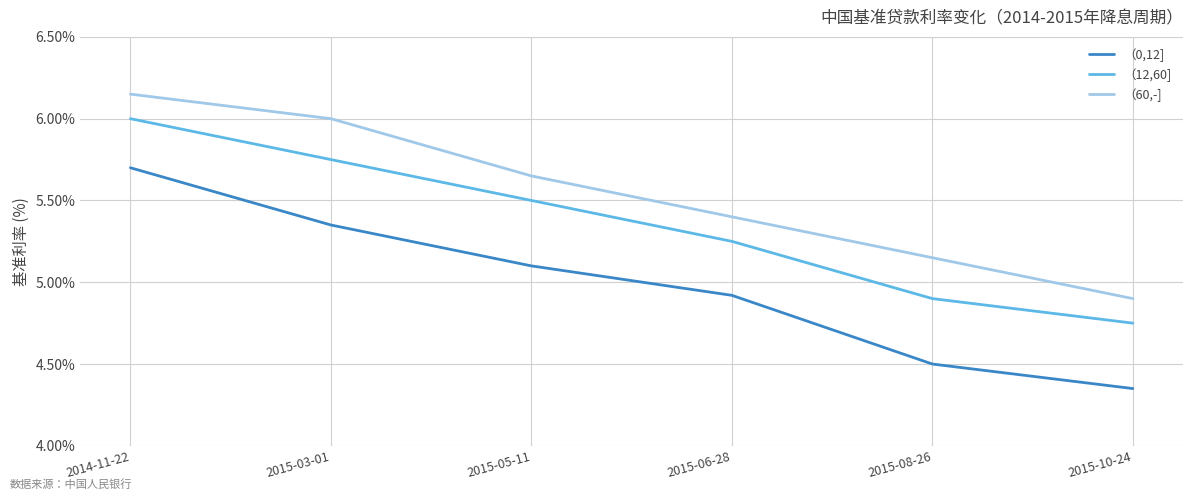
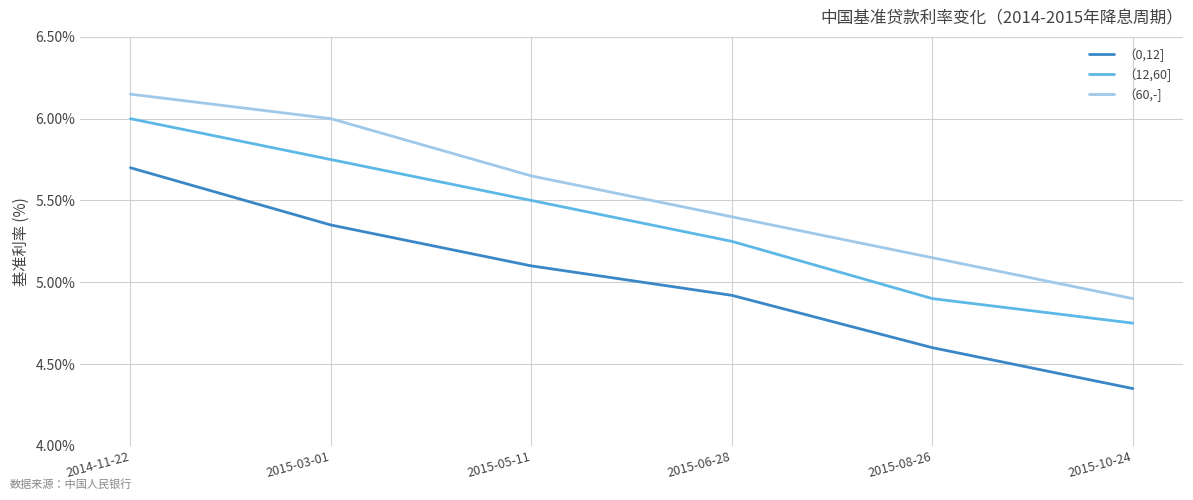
（0,12], 2015-08-26: 4.5% -> 4.6%
